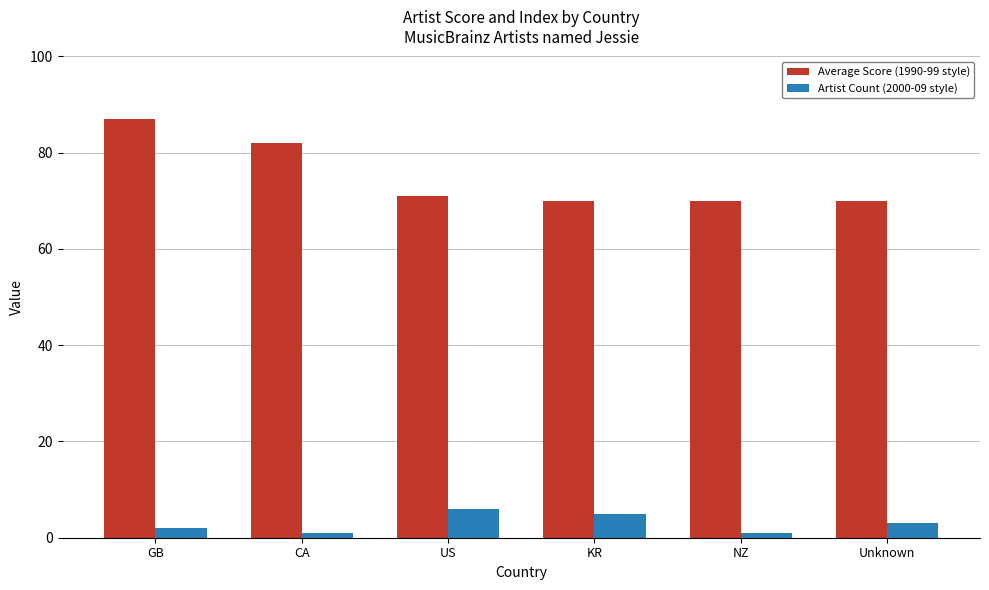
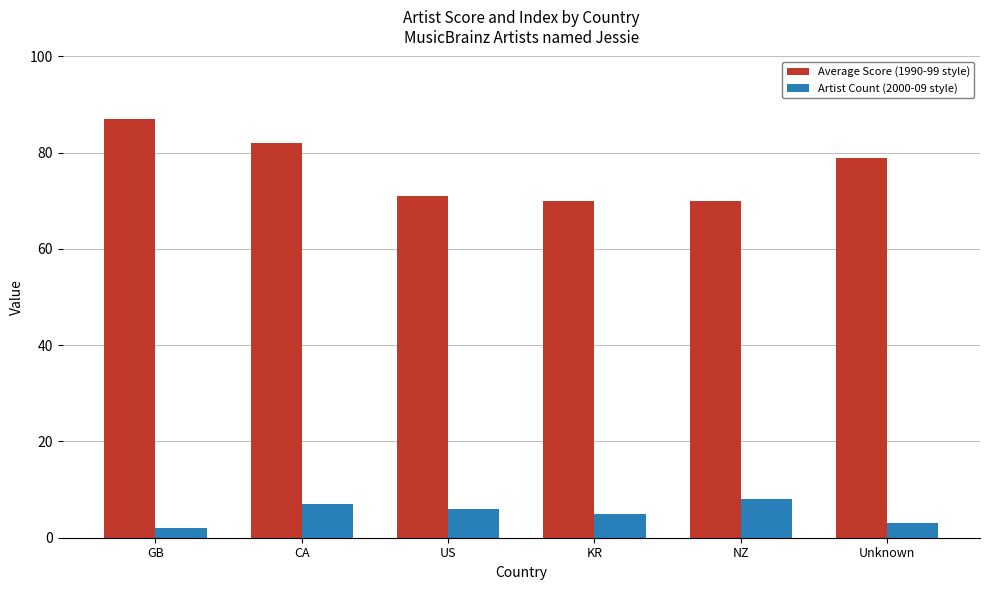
Artist Count (2000-09 style), CA: 1 -> 7
Artist Count (2000-09 style), NZ: 1 -> 8
Average Score (1990-99 style), Unknown: 70 -> 79
